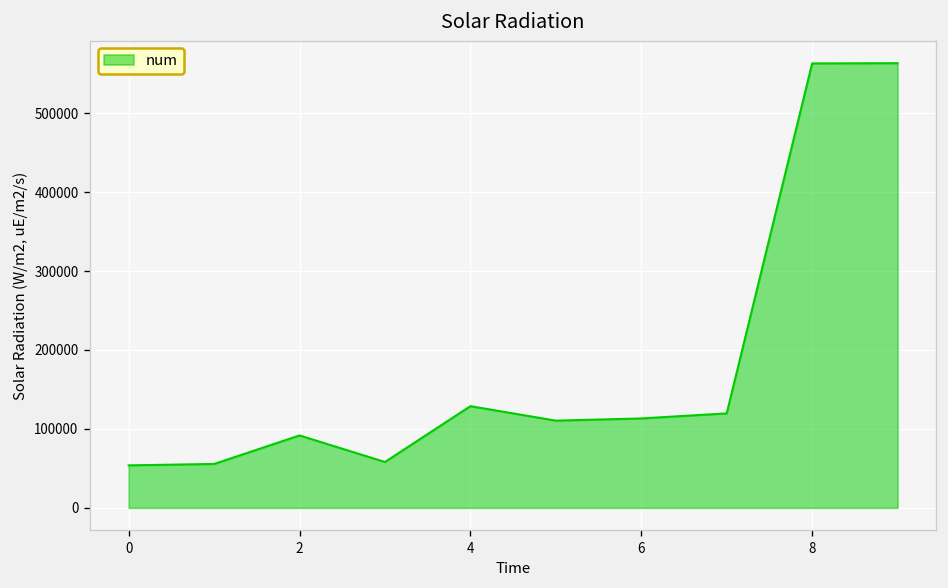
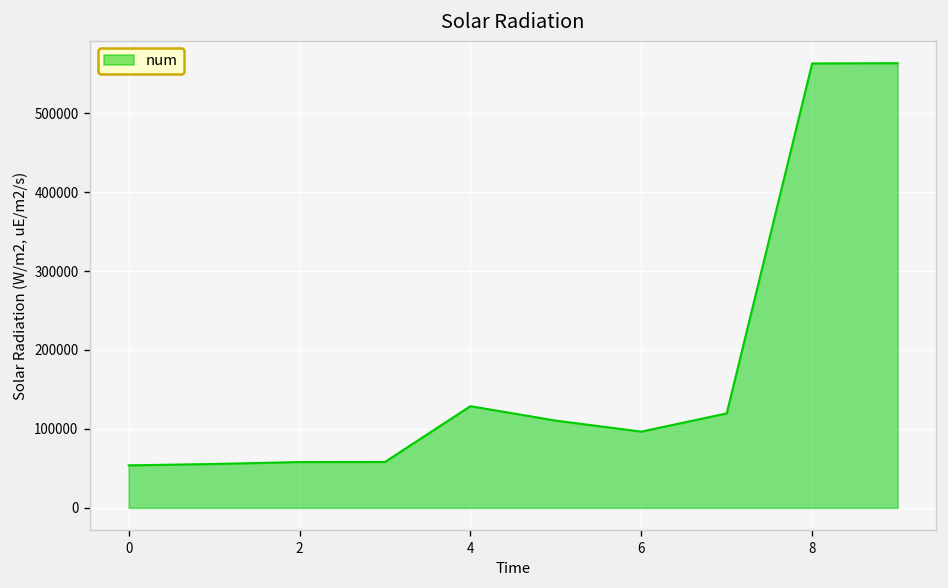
2: 90000 -> 60000
6: 110000 -> 100000
